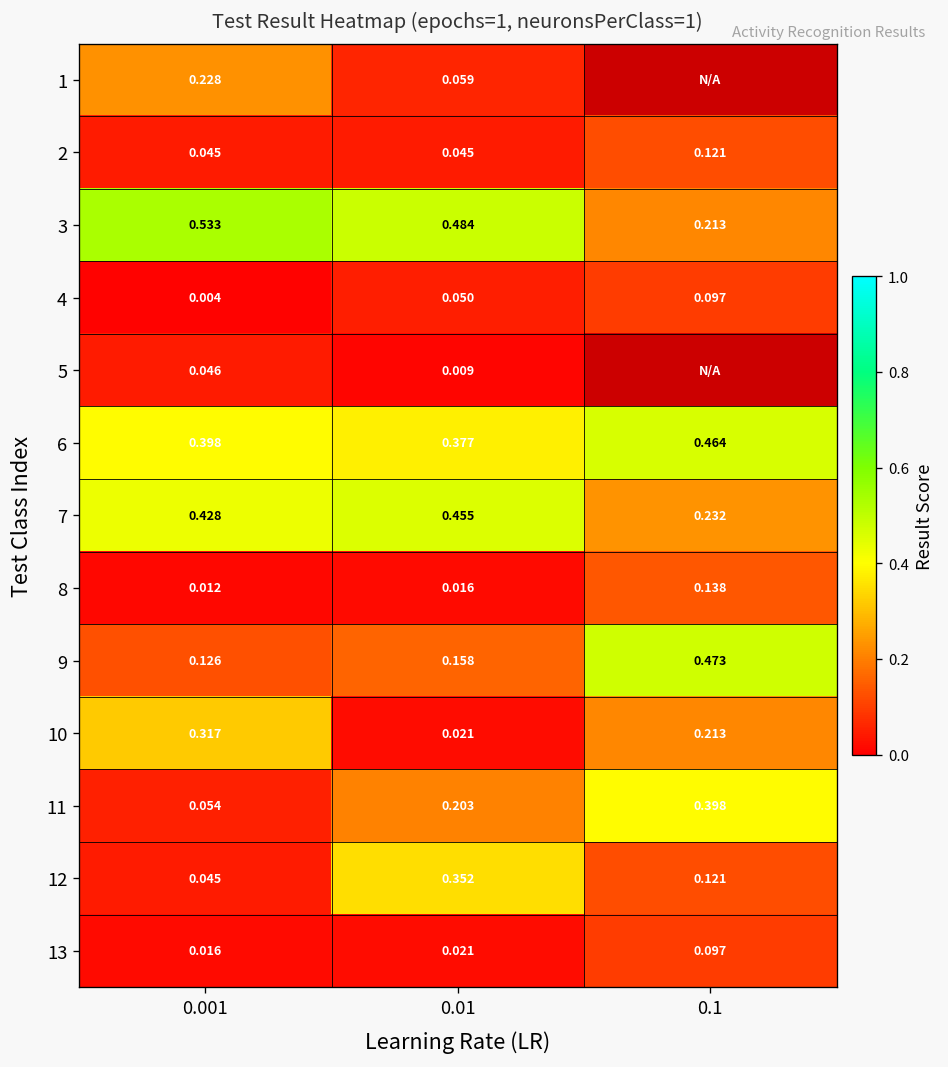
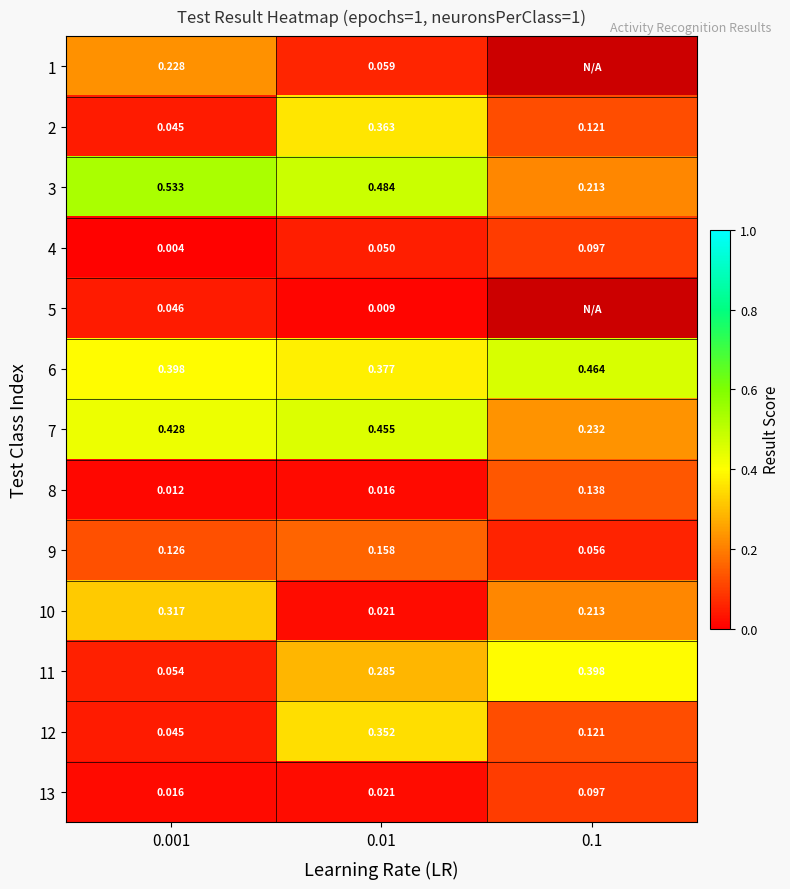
2, 0.01: 0.045 -> 0.363
9, 0.1: 0.473 -> 0.056
11, 0.01: 0.203 -> 0.285
